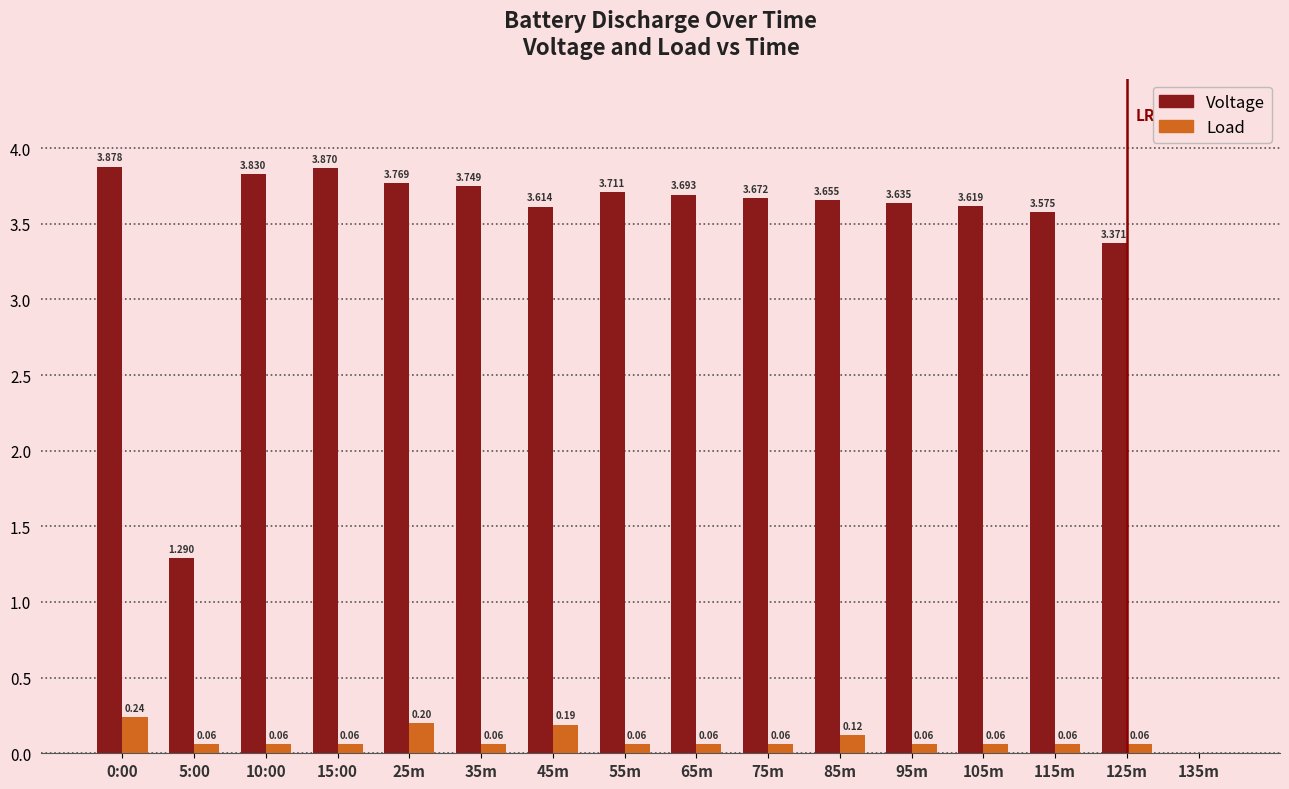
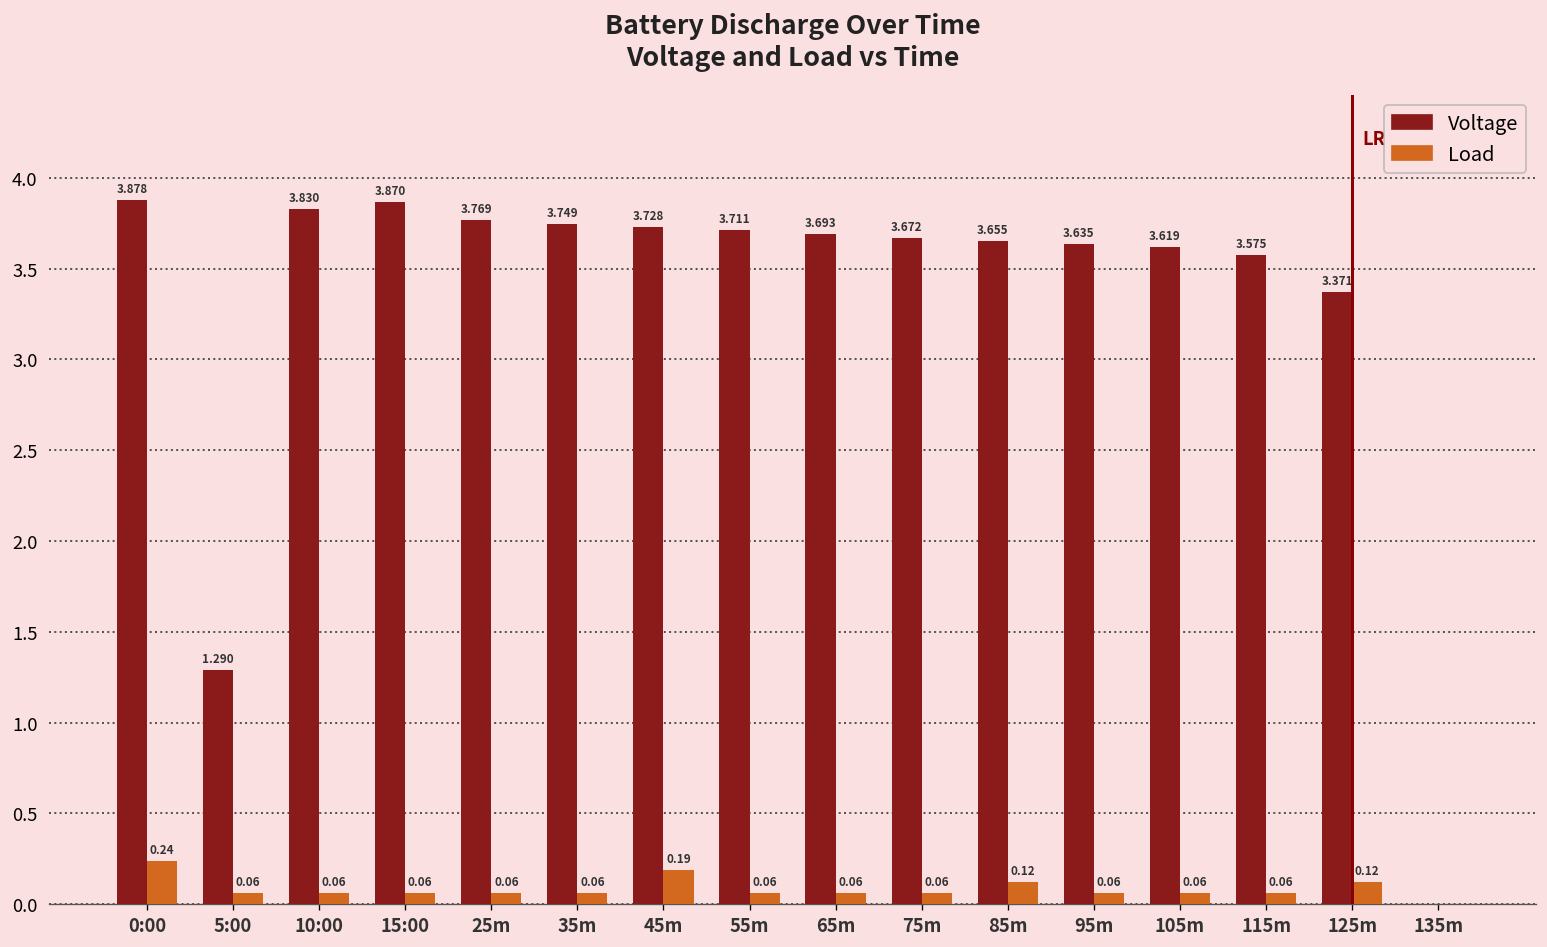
Load, 25m: 0.20 -> 0.06
Voltage, 45m: 3.614 -> 3.728
Load, 125m: 0.06 -> 0.12
